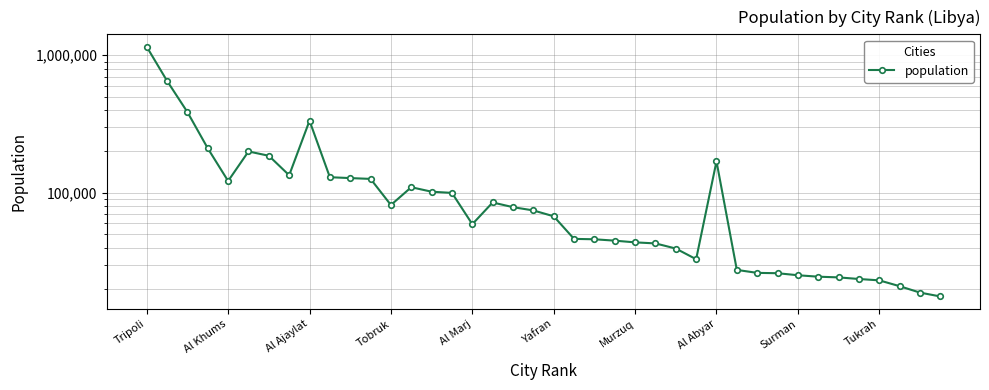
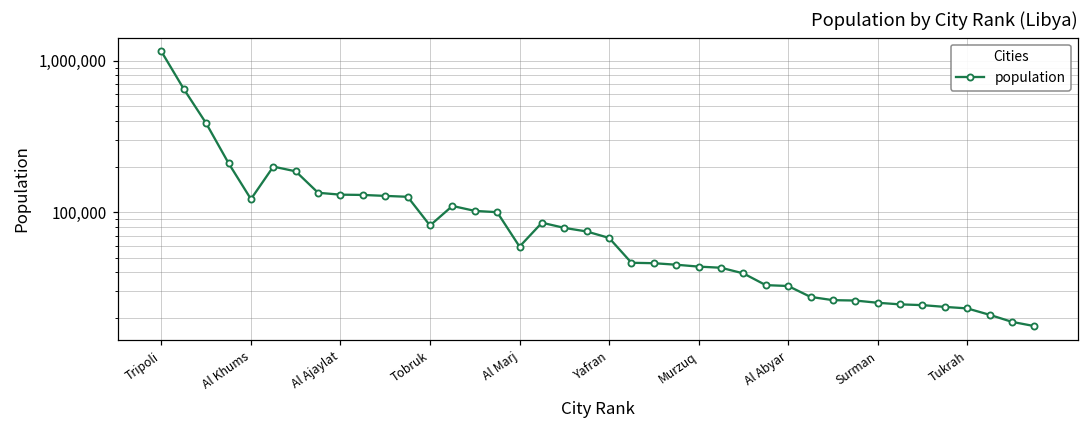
Al Ajaylat: 330,000 -> 130,000
Al Abyar: 170,000 -> 33,000
